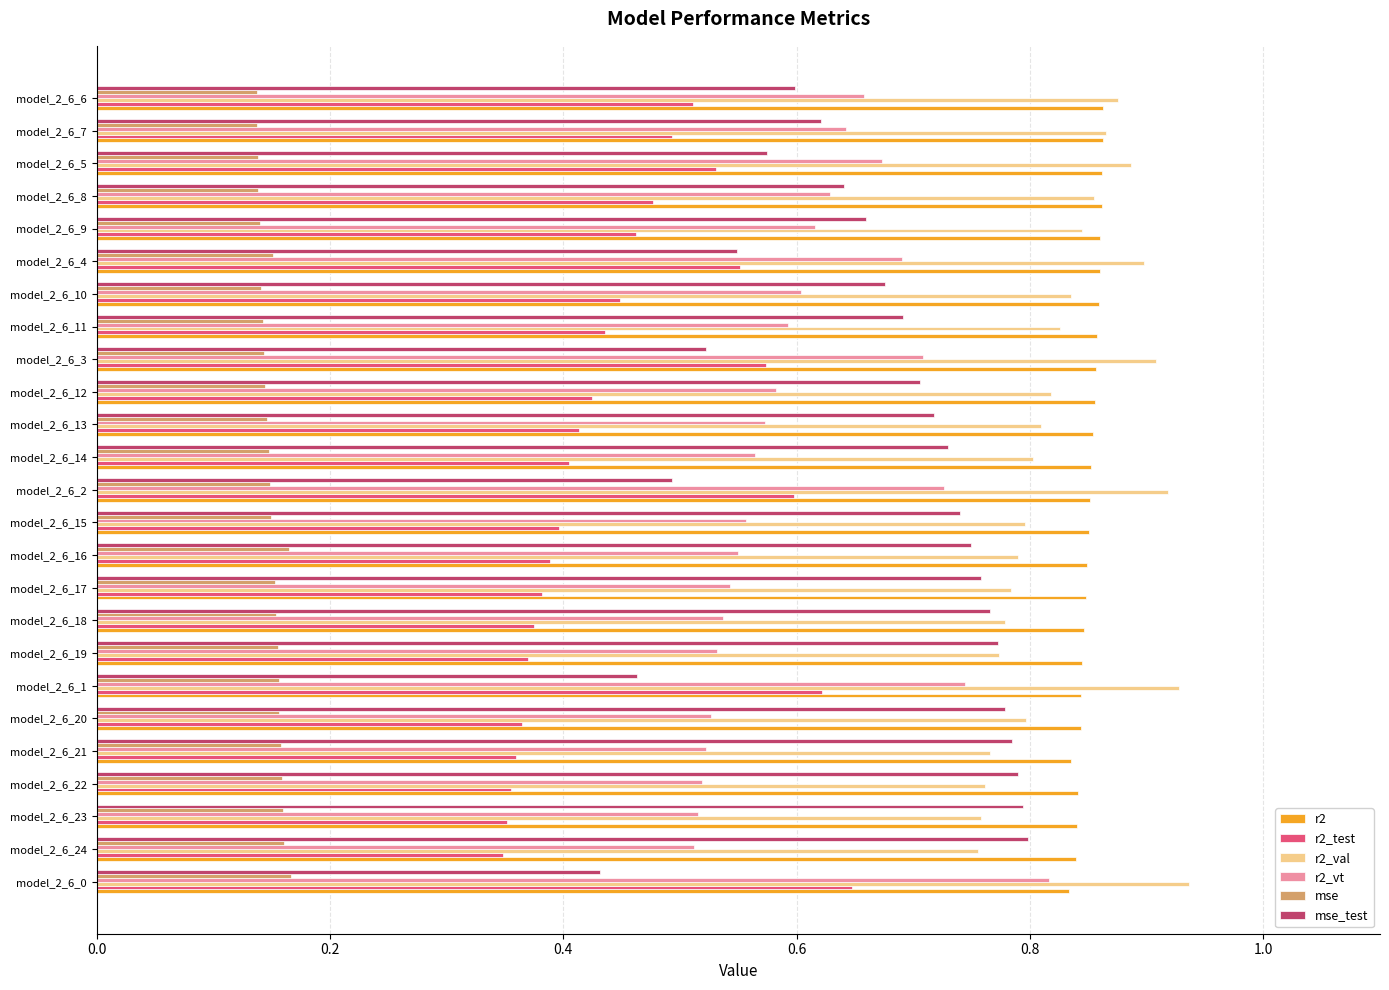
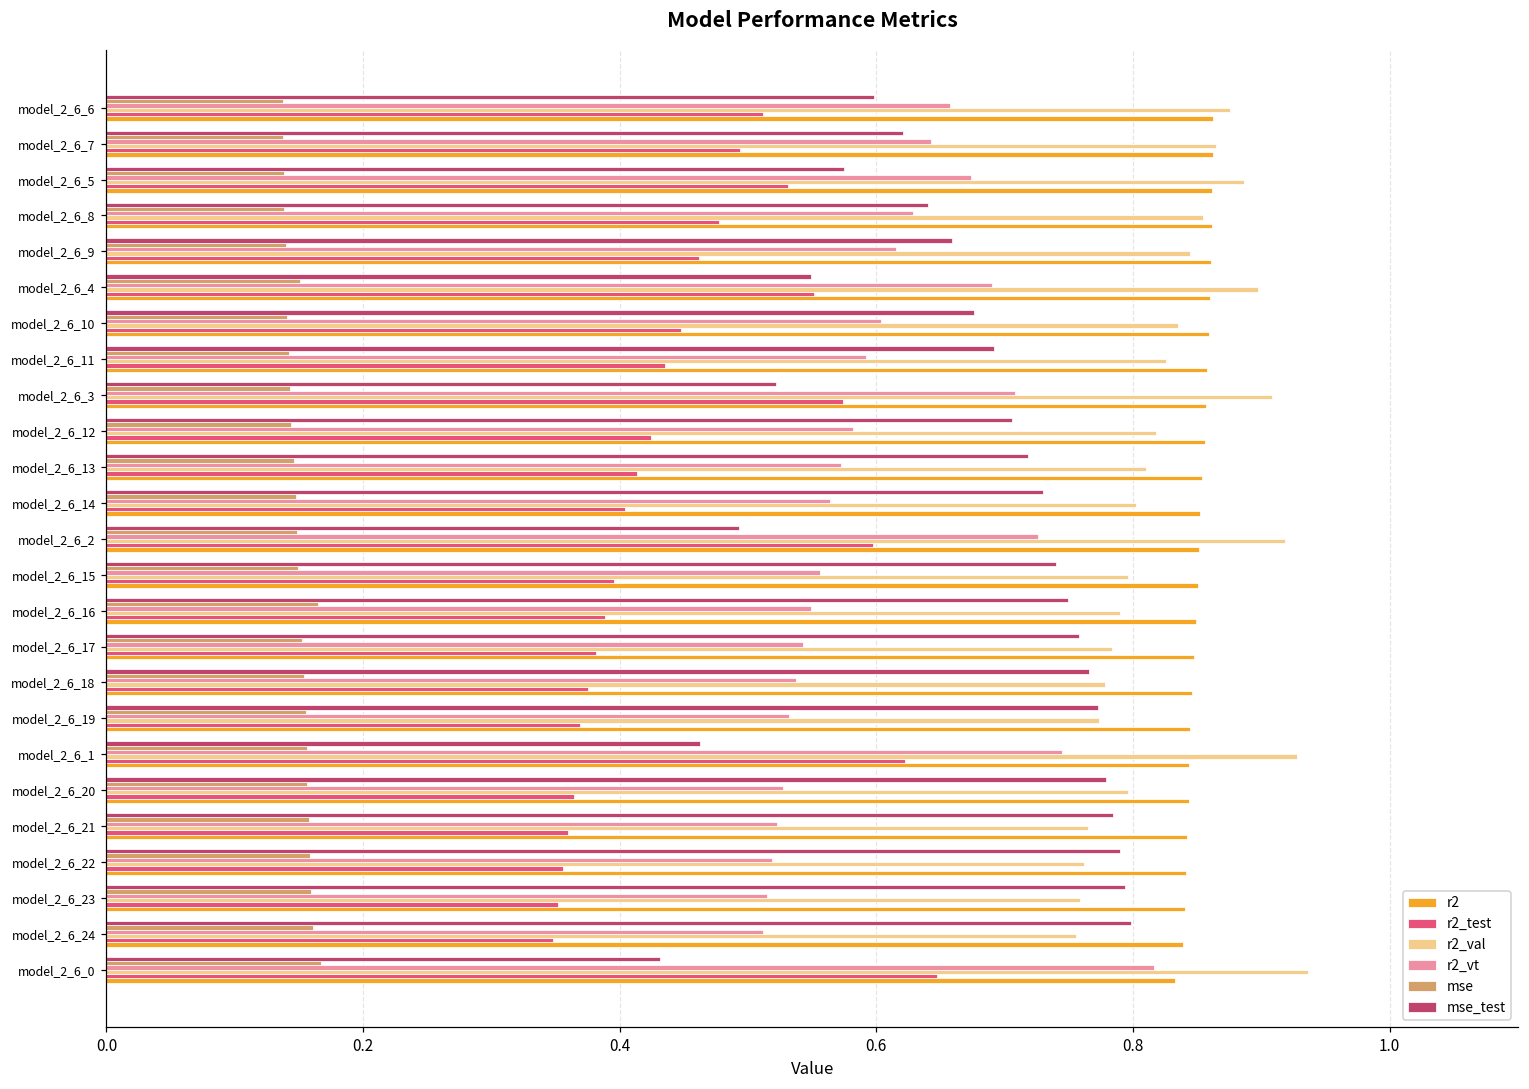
r2, model_2_6_21: 0.835 -> 0.842
